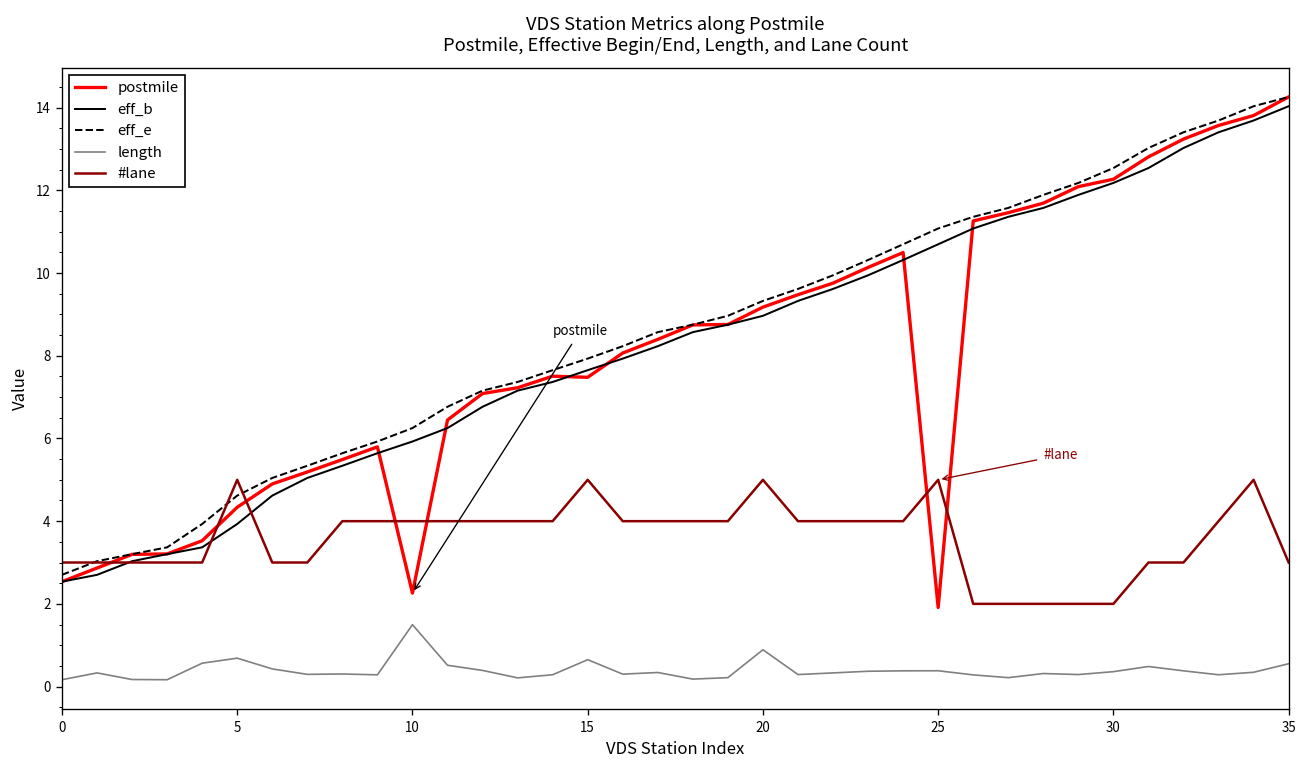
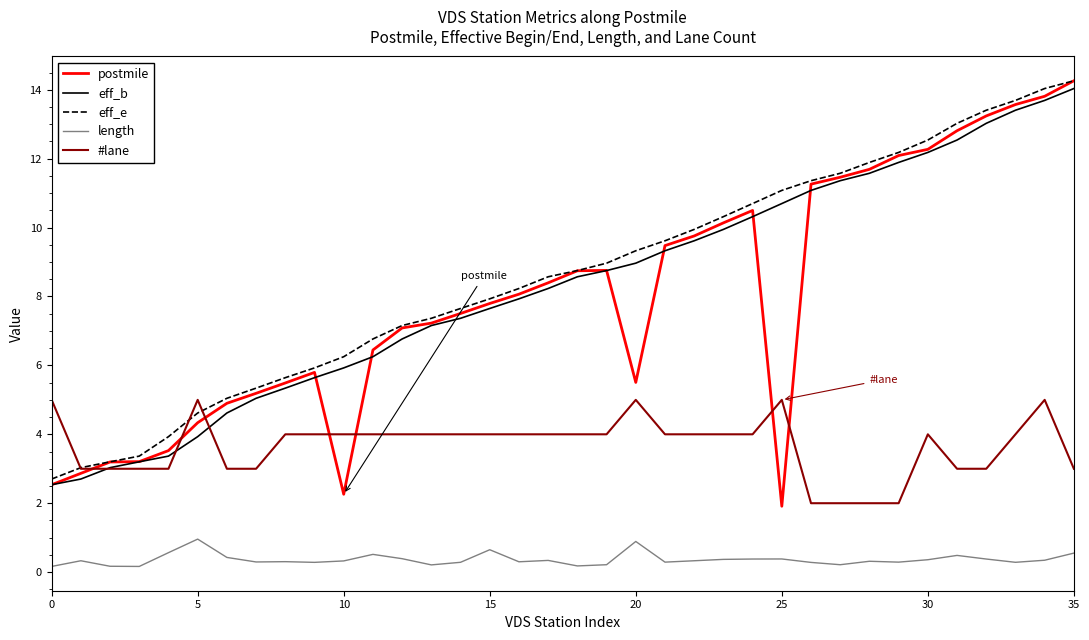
#lane, 0: 3 -> 5
length, 5: 0.7 -> 1.0
length, 10: 1.5 -> 0.3
postmile, 15: 7.5 -> 7.8
#lane, 15: 5 -> 4
postmile, 20: 9.2 -> 5.5
#lane, 30: 2 -> 4
